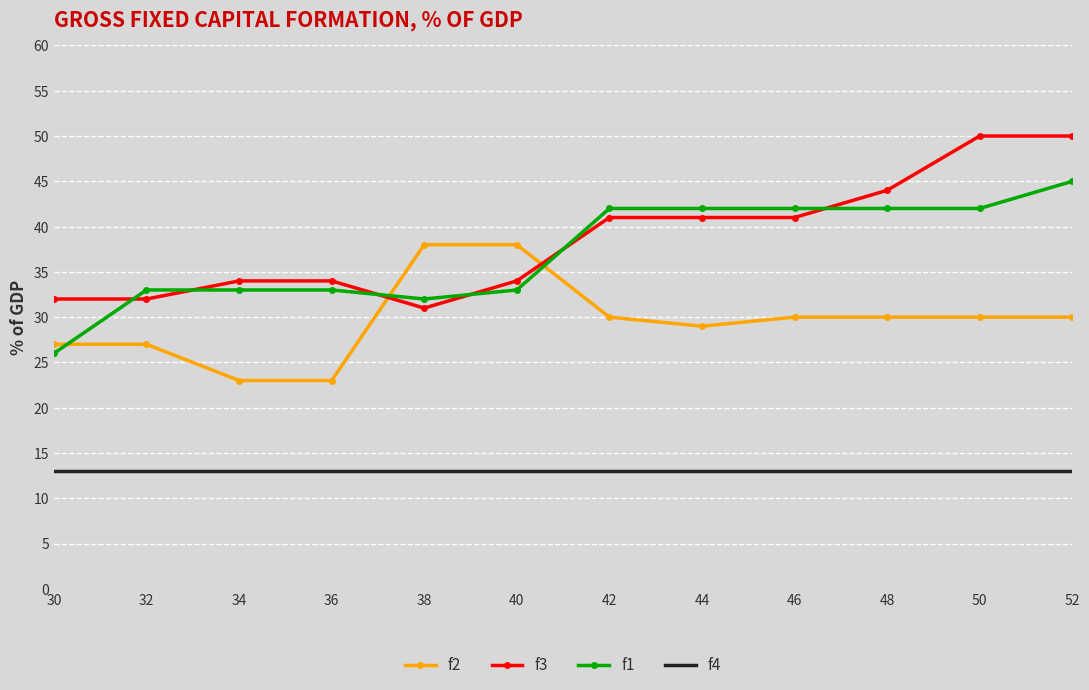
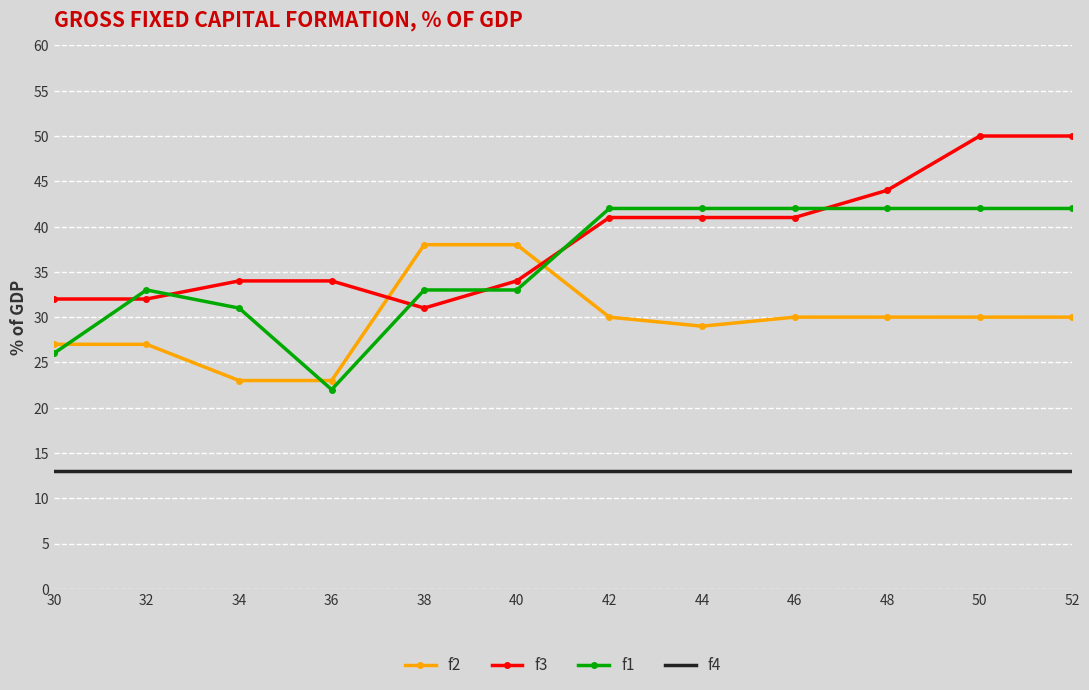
f1, 34: 33 -> 31
f1, 36: 33 -> 22
f1, 38: 32 -> 33
f1, 52: 45 -> 42
